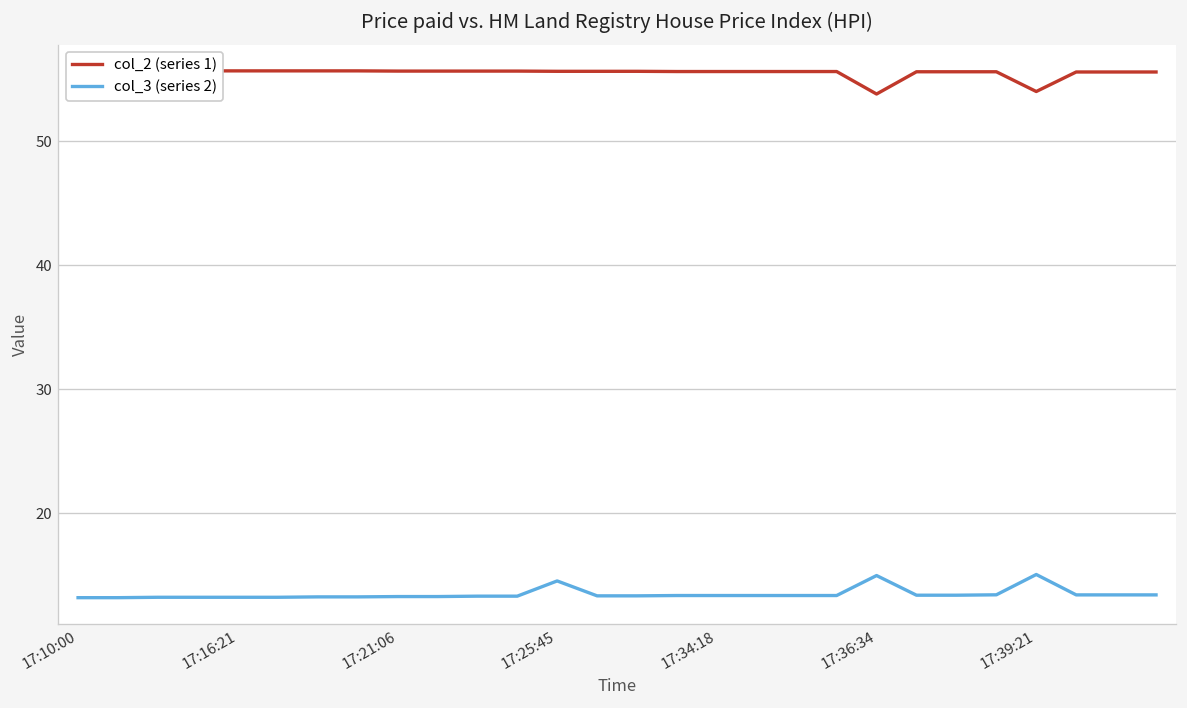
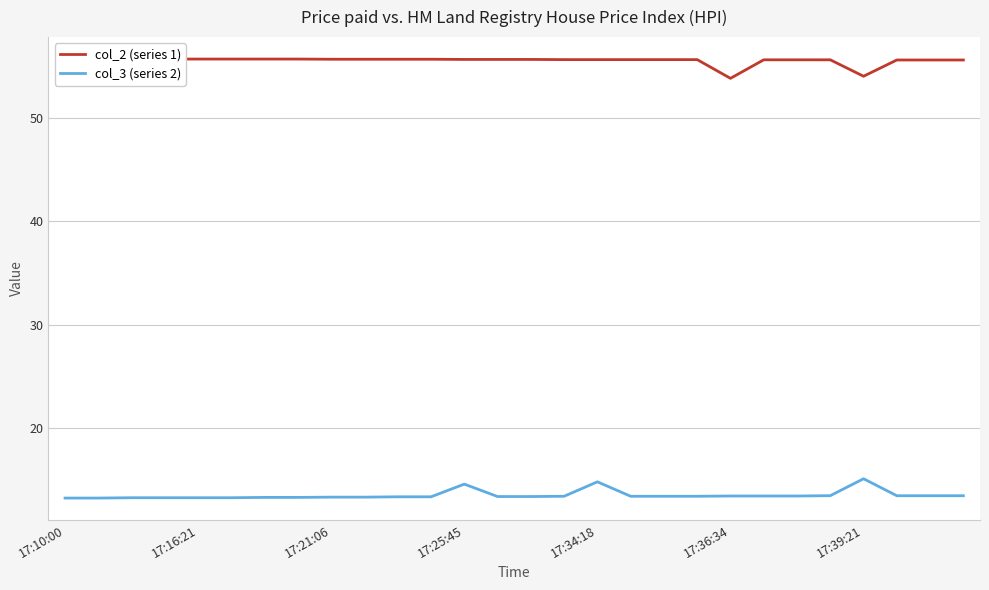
col_3 (series 2), 17:34:18: 13.4 -> 14.8
col_3 (series 2), 17:36:34: 15.0 -> 13.4
